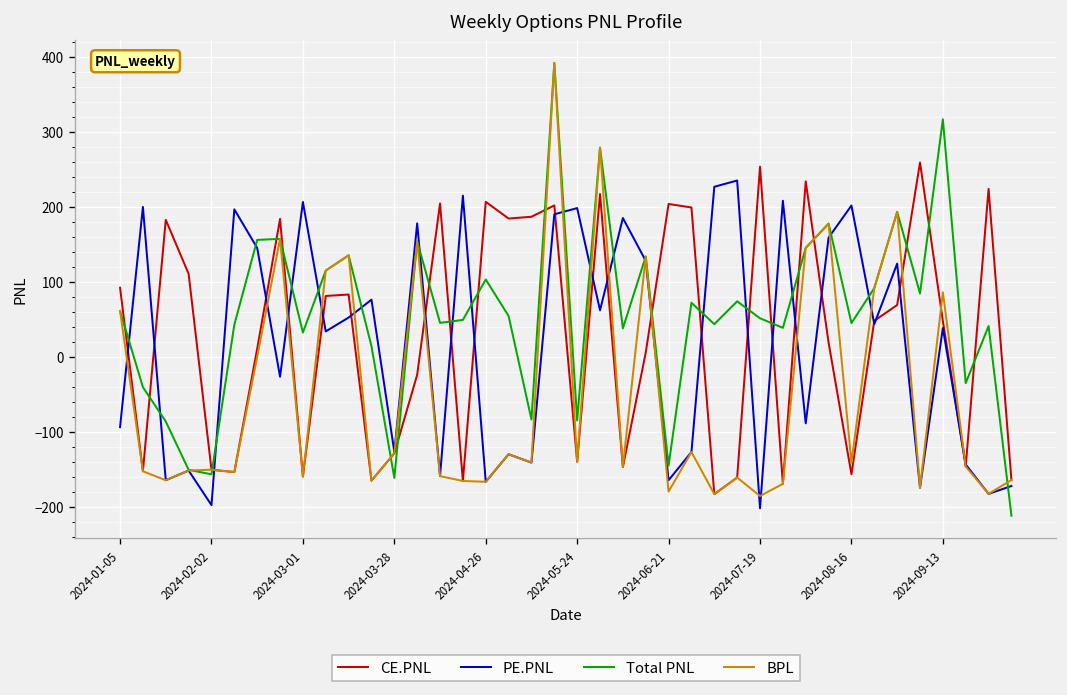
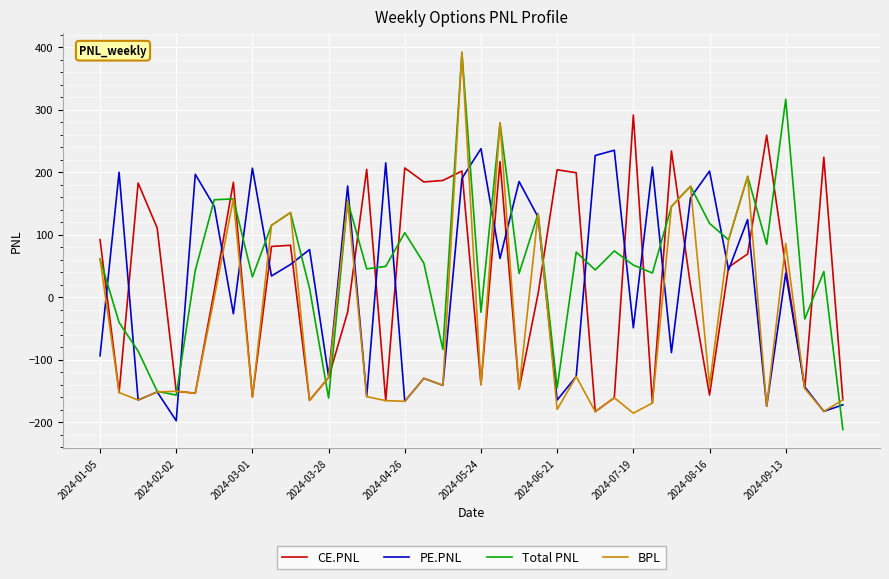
PE.PNL, 2024-05-24: 200 -> 240
Total PNL, 2024-05-24: -80 -> -20
CE.PNL, 2024-07-19: 250 -> 290
PE.PNL, 2024-07-19: -200 -> -50
Total PNL, 2024-08-16: 40 -> 120
